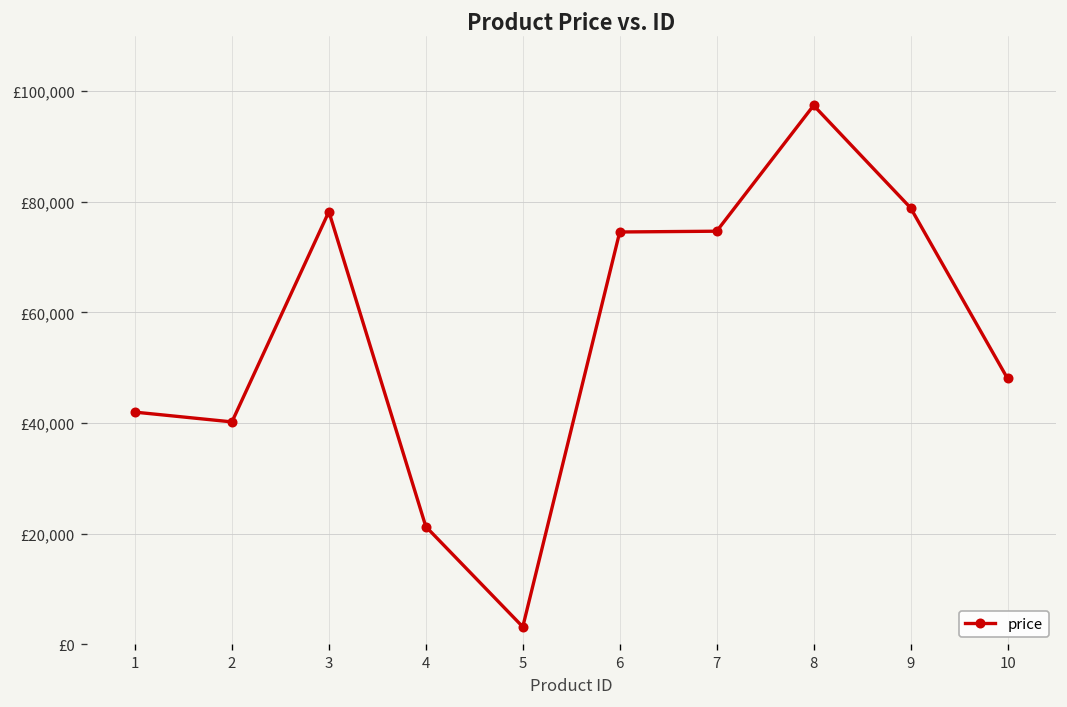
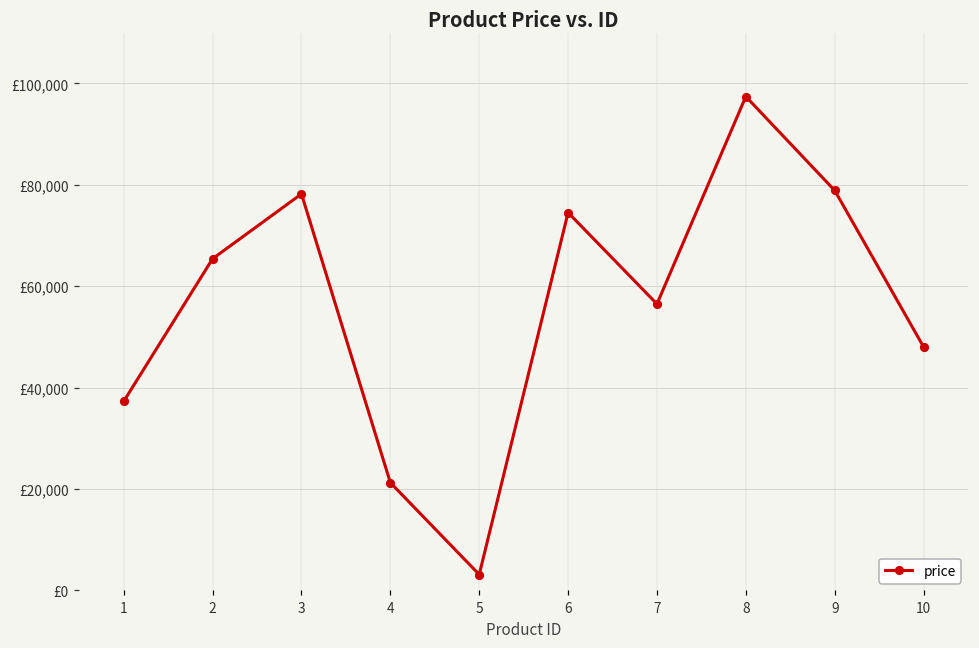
1: £42,000 -> £37,000
2: £40,000 -> £65,000
7: £75,000 -> £56,000
